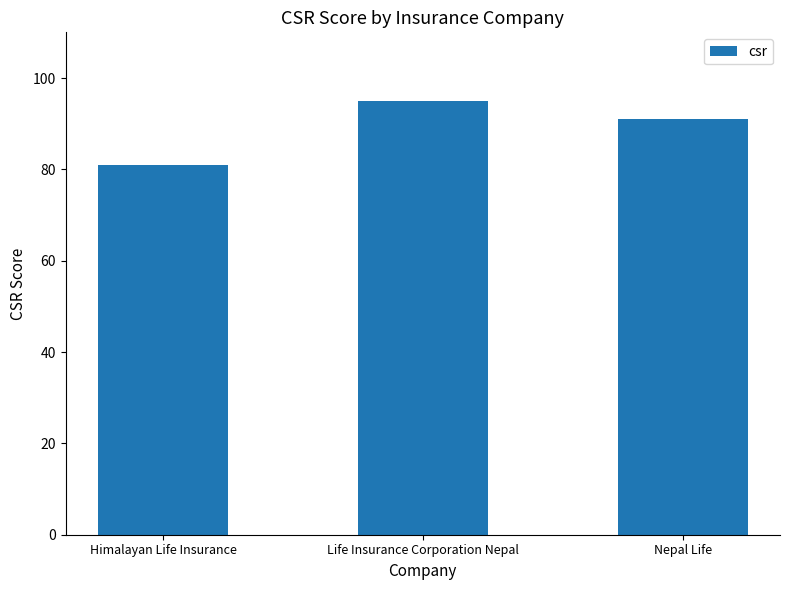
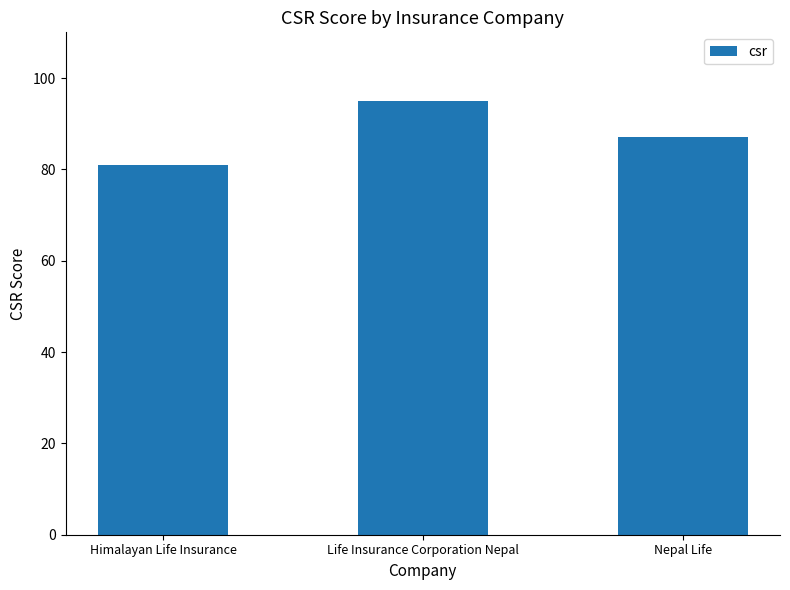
Nepal Life: 91 -> 87
